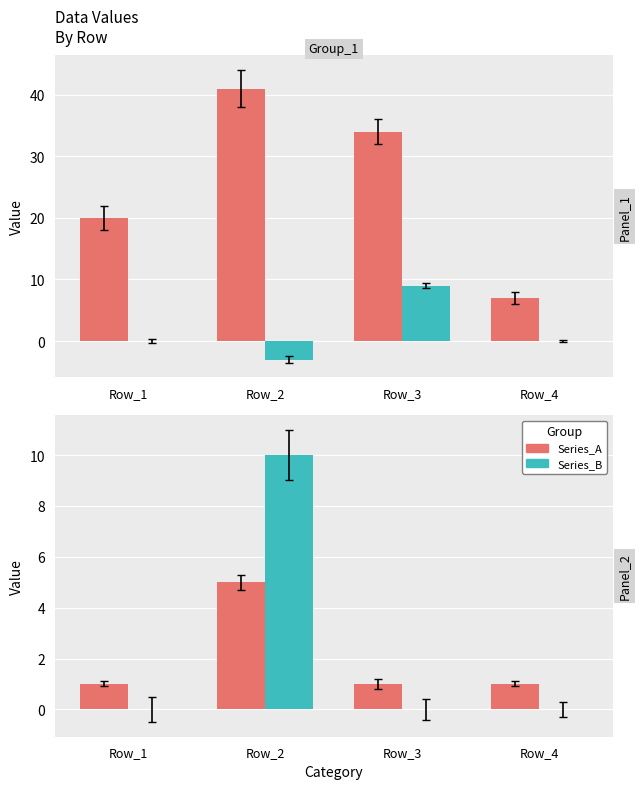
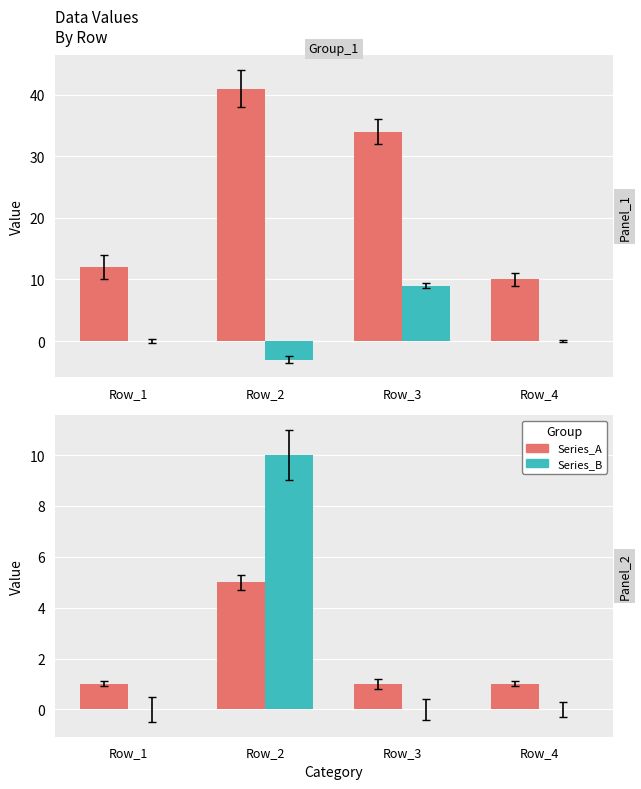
Data Values By Row, Series_A, Row_1: 20 -> 12
Data Values By Row, Series_A, Row_4: 7 -> 10
